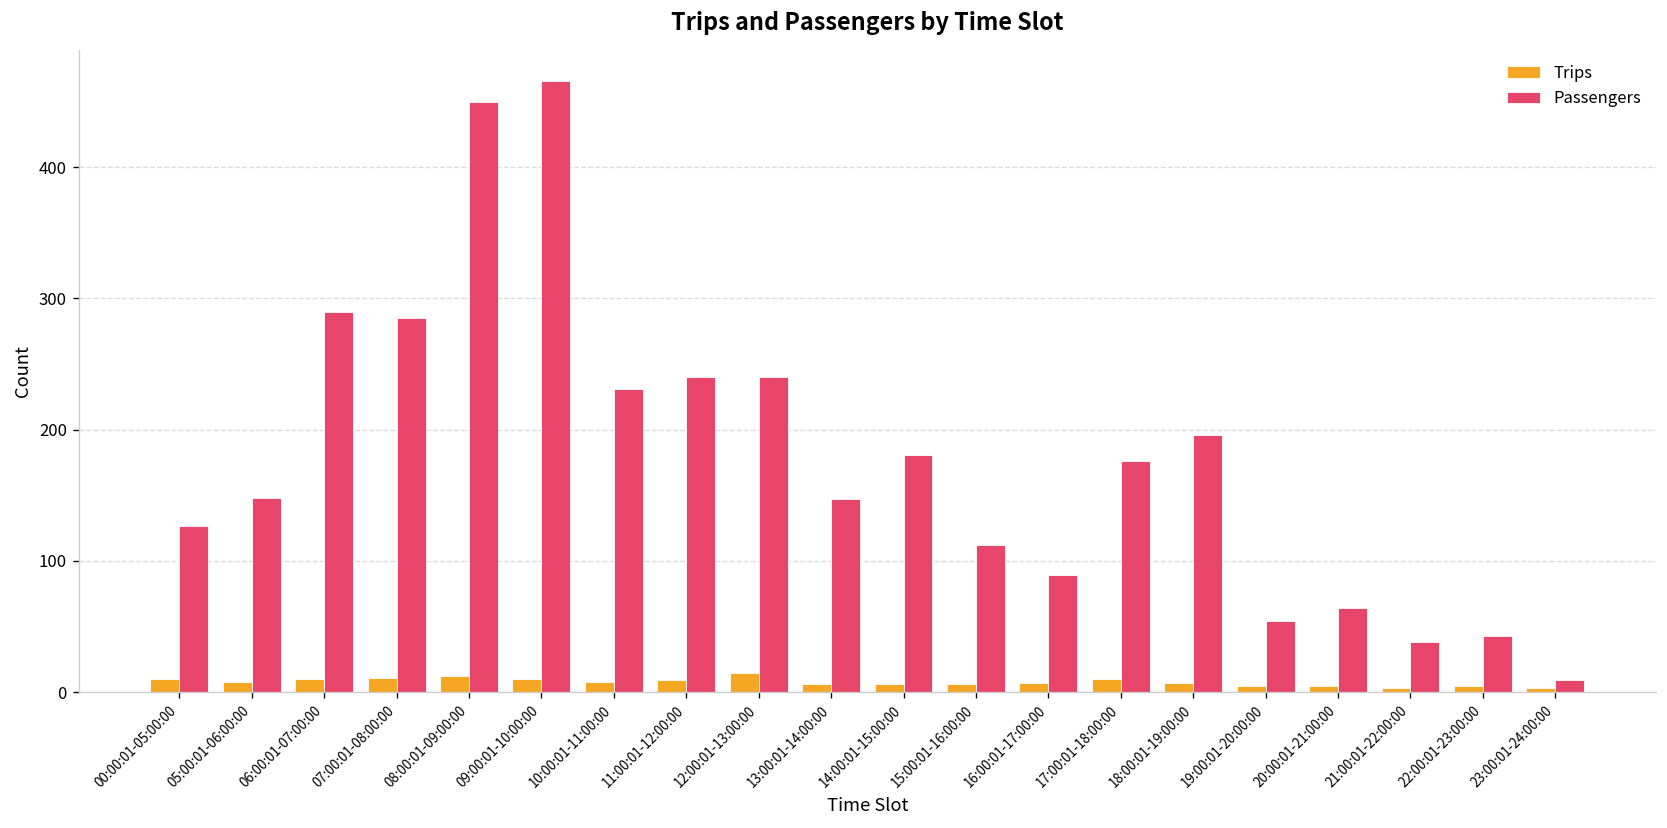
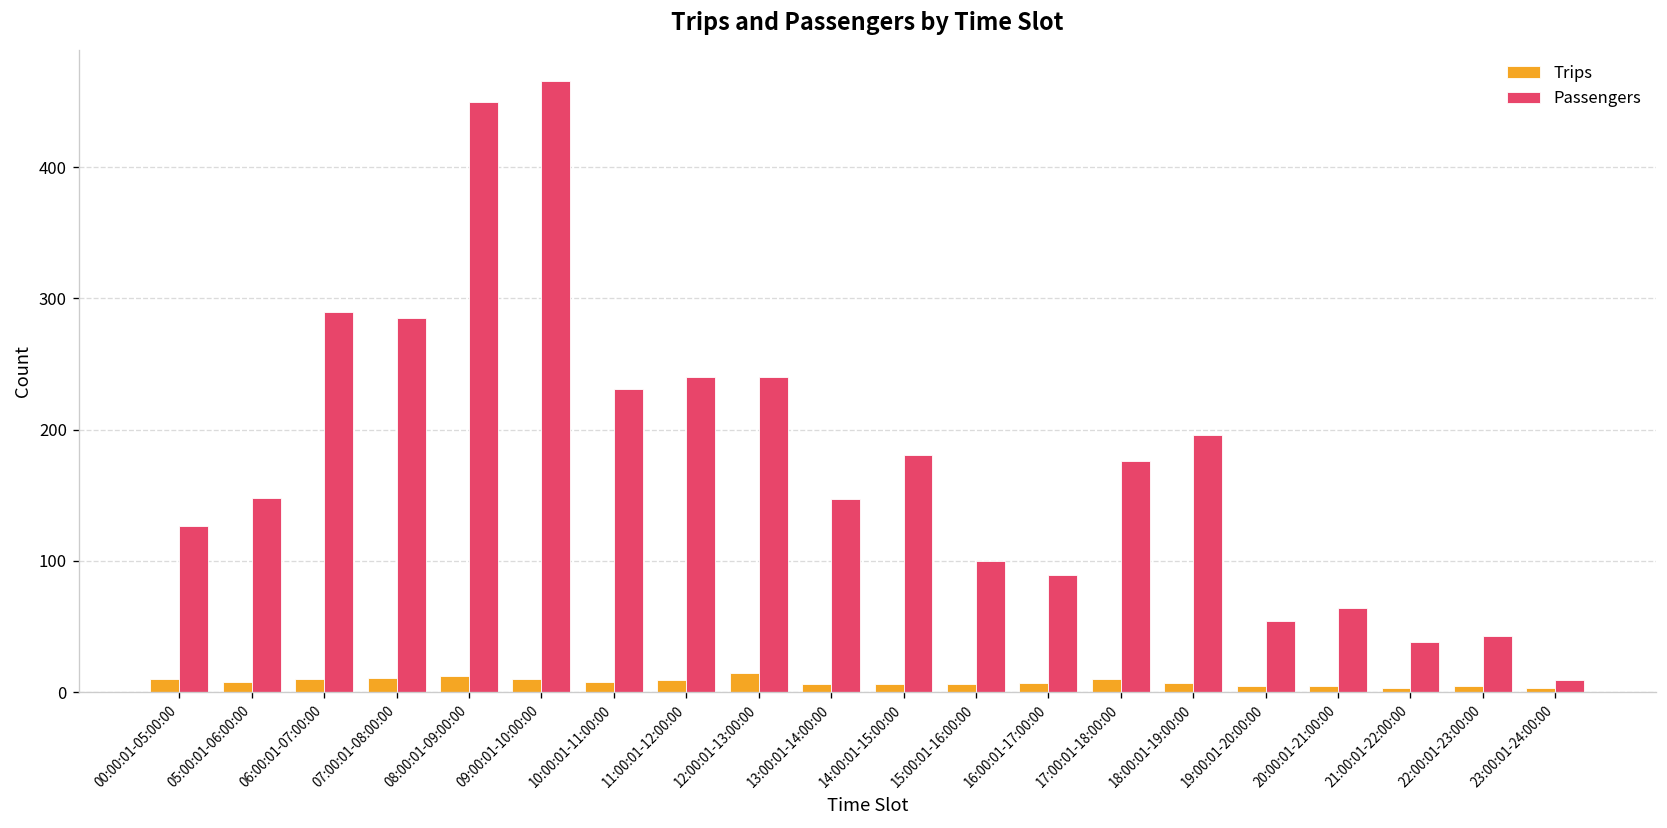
Passengers, 15:00:01-16:00:00: 112 -> 100
